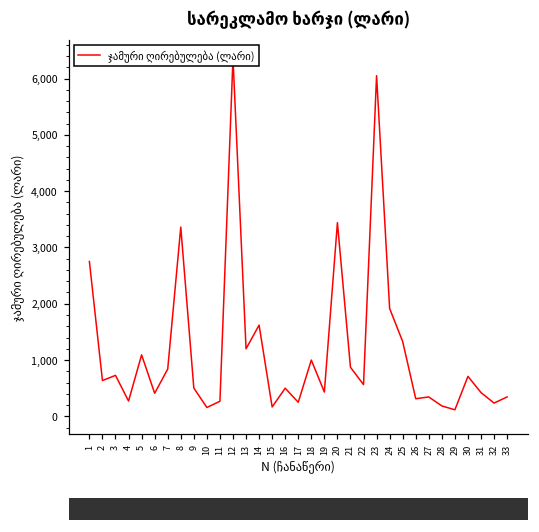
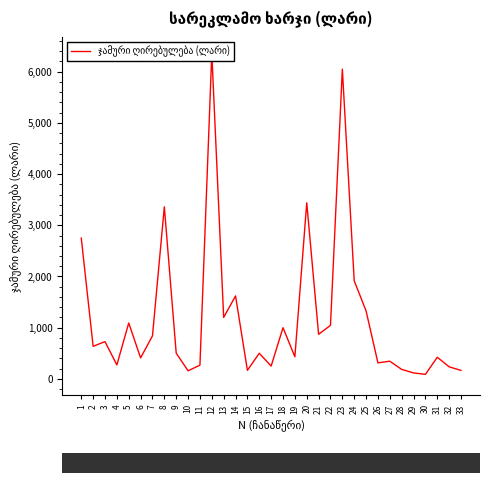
ჯამური ღირებულება (ლარი), 22: 600 -> 1,000
ჯამური ღირებულება (ლარი), 30: 700 -> 100
ჯამური ღირებულება (ლარი), 33: 300 -> 200
